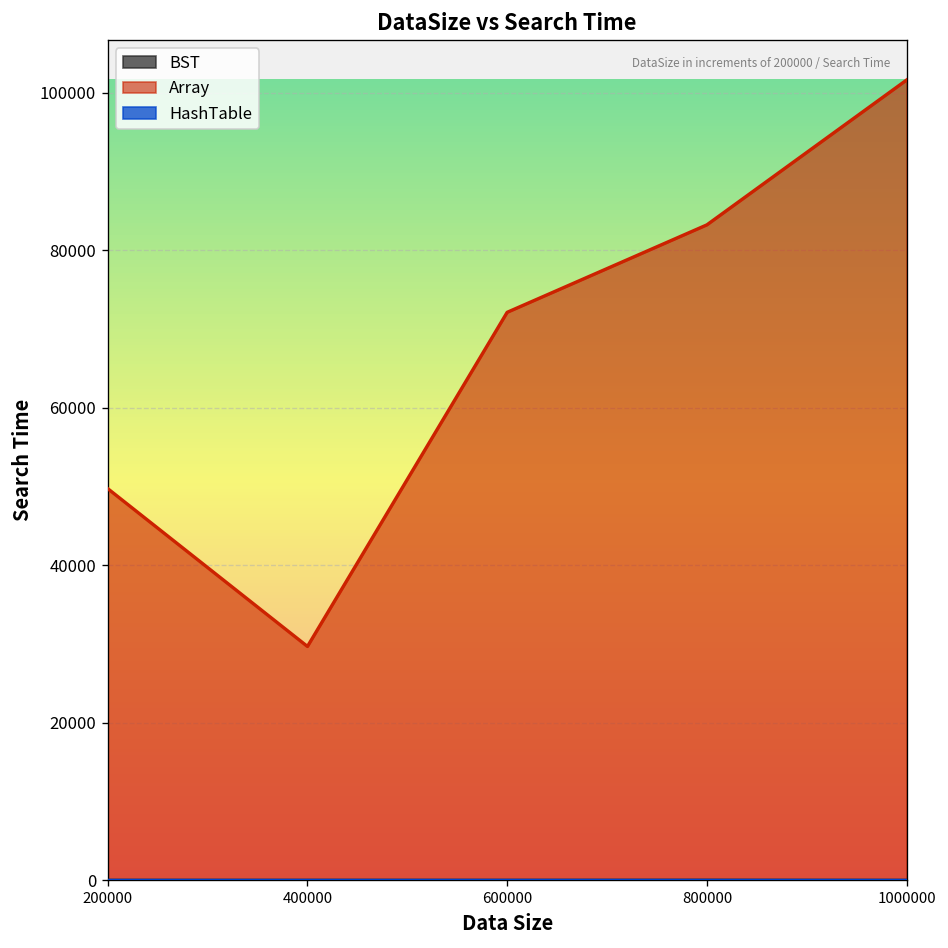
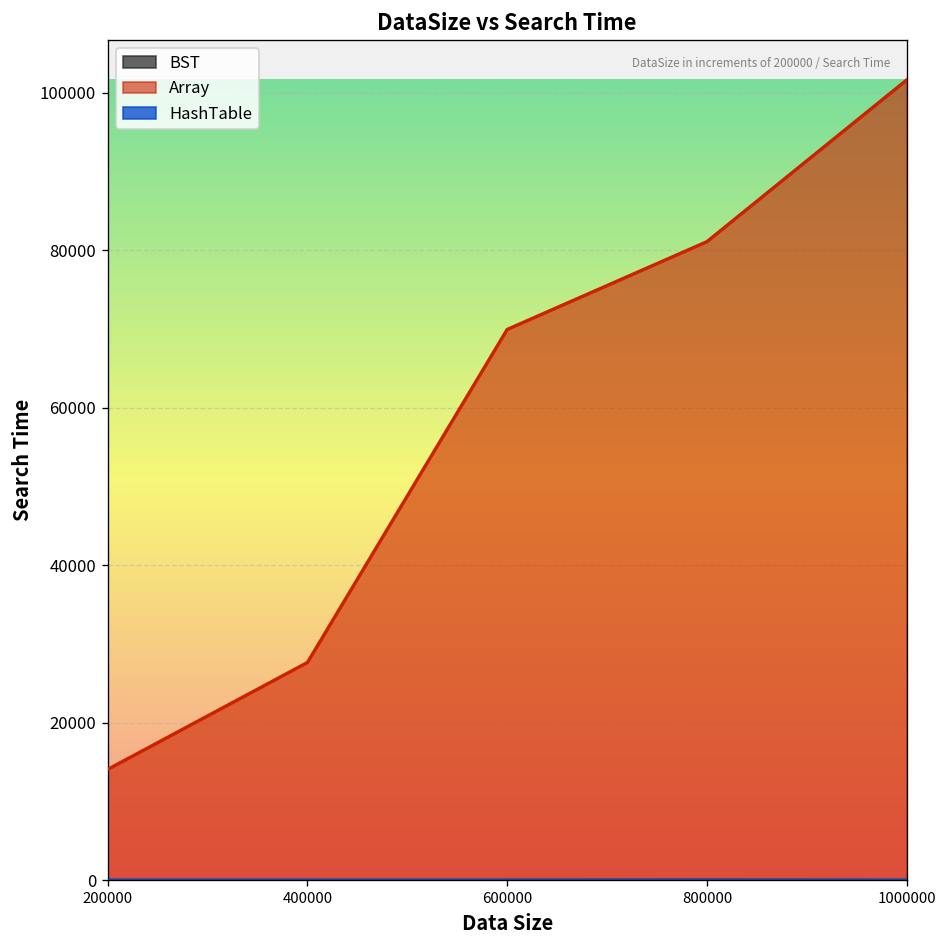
Array, 200000: 50000 -> 14000
Array, 400000: 30000 -> 28000
Array, 600000: 72000 -> 70000
Array, 800000: 83000 -> 81000
